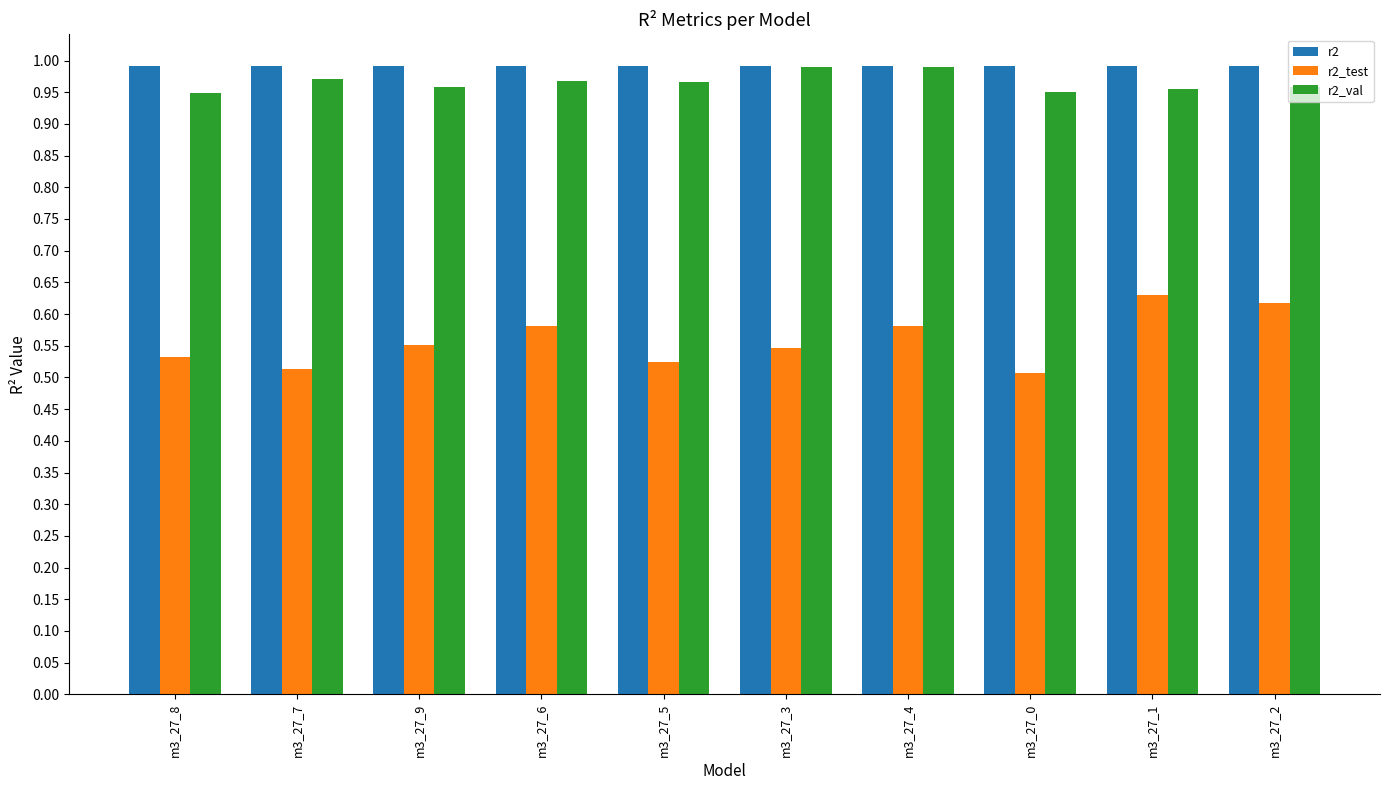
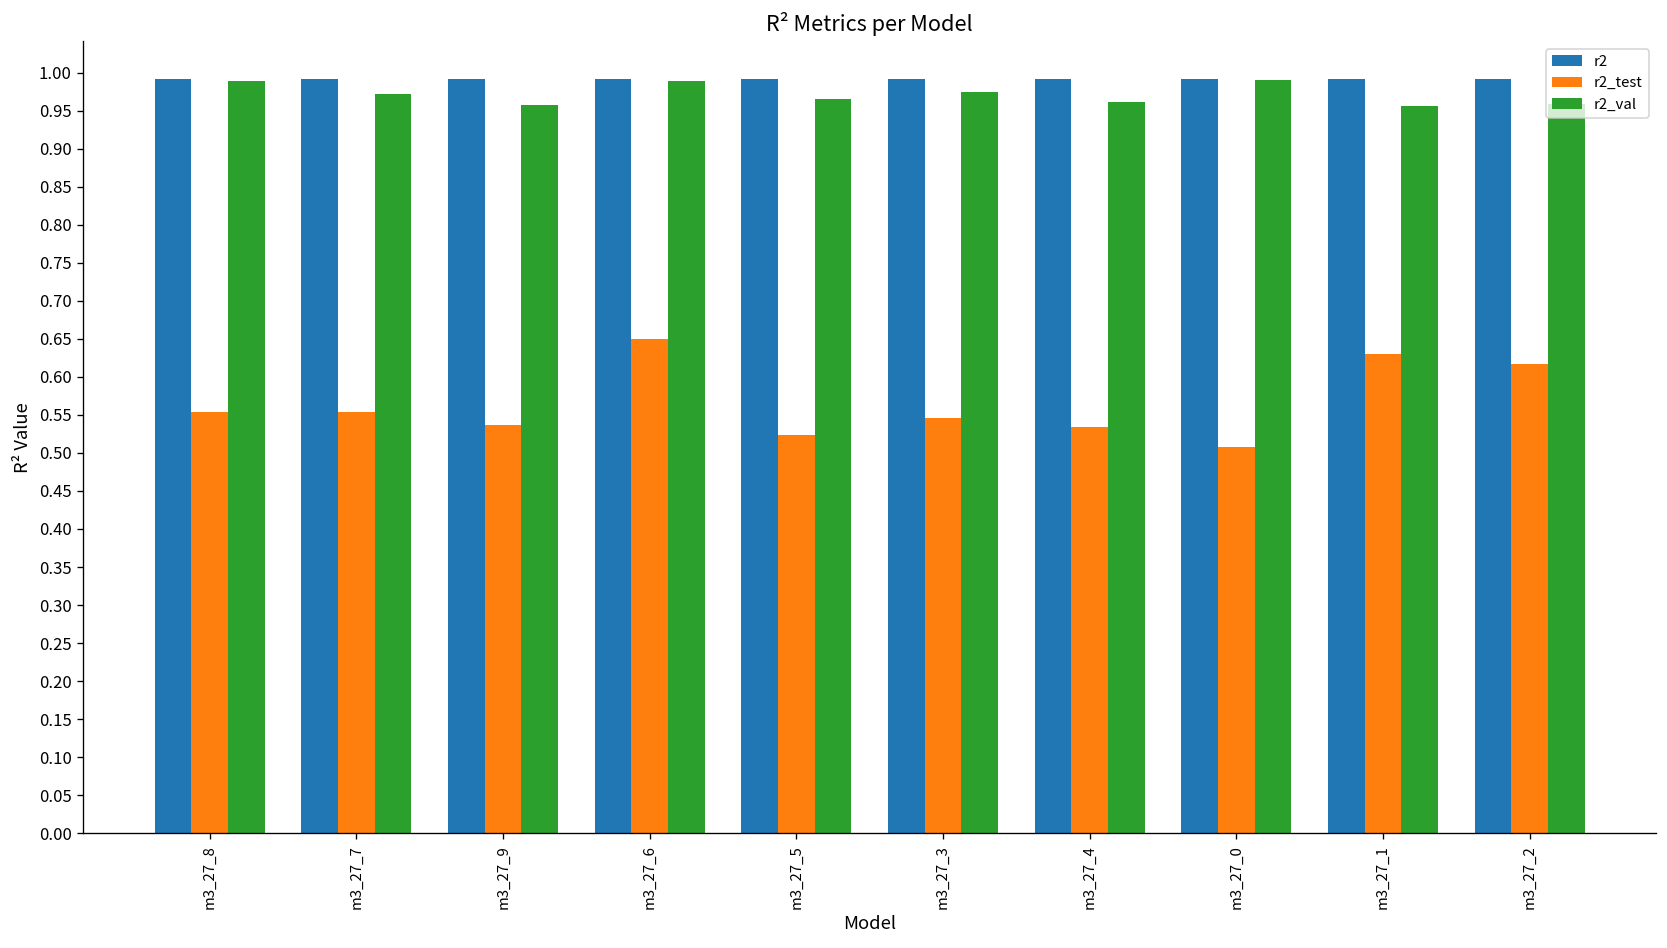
r2_test, m3_27_8: 0.53 -> 0.55
r2_val, m3_27_8: 0.95 -> 0.99
r2_test, m3_27_7: 0.51 -> 0.55
r2_test, m3_27_9: 0.55 -> 0.54
r2_test, m3_27_6: 0.58 -> 0.65
r2_val, m3_27_6: 0.97 -> 0.99
r2_val, m3_27_3: 0.99 -> 0.97
r2_test, m3_27_4: 0.58 -> 0.53
r2_val, m3_27_4: 0.99 -> 0.96
r2_val, m3_27_0: 0.95 -> 0.99
